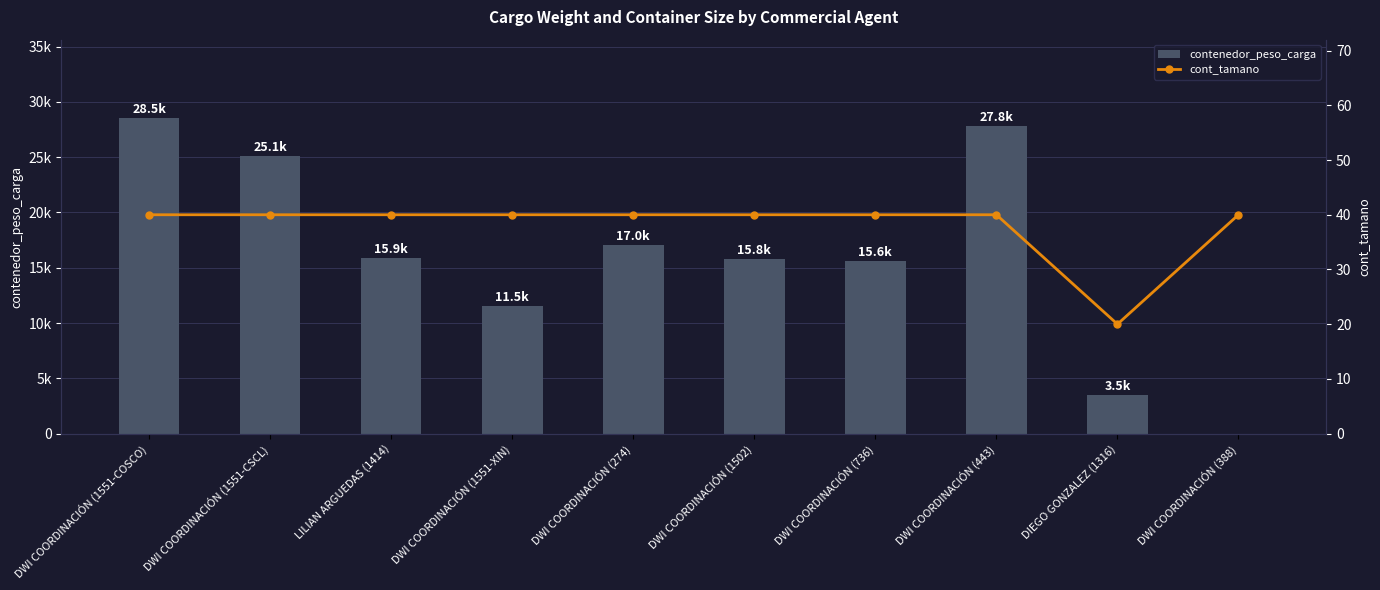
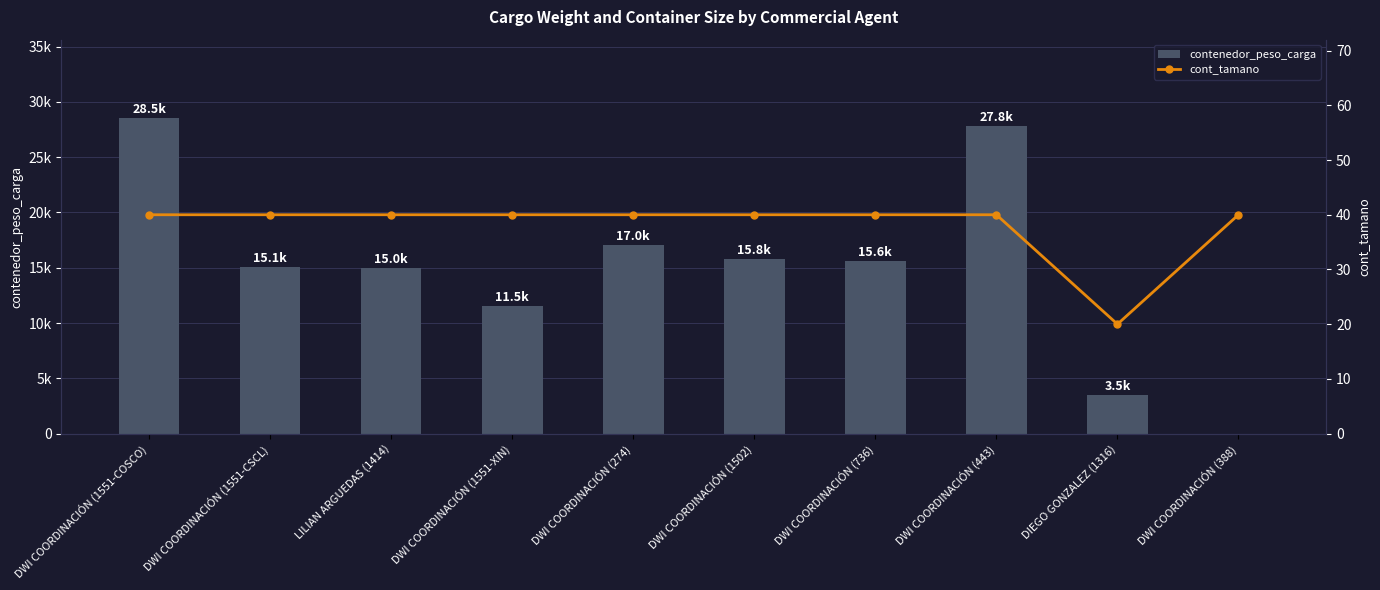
contenedor_peso_carga, DWI COORDINACIÓN (1551-CSCL): 25.1k -> 15.1k
contenedor_peso_carga, LILIAN ARGUEDAS (1414): 15.9k -> 15.0k
